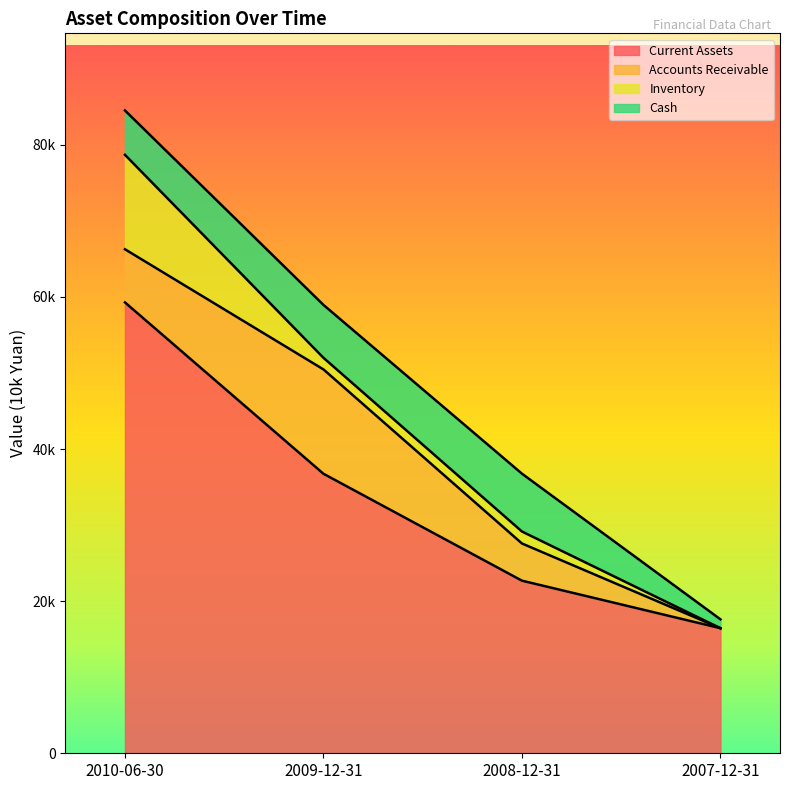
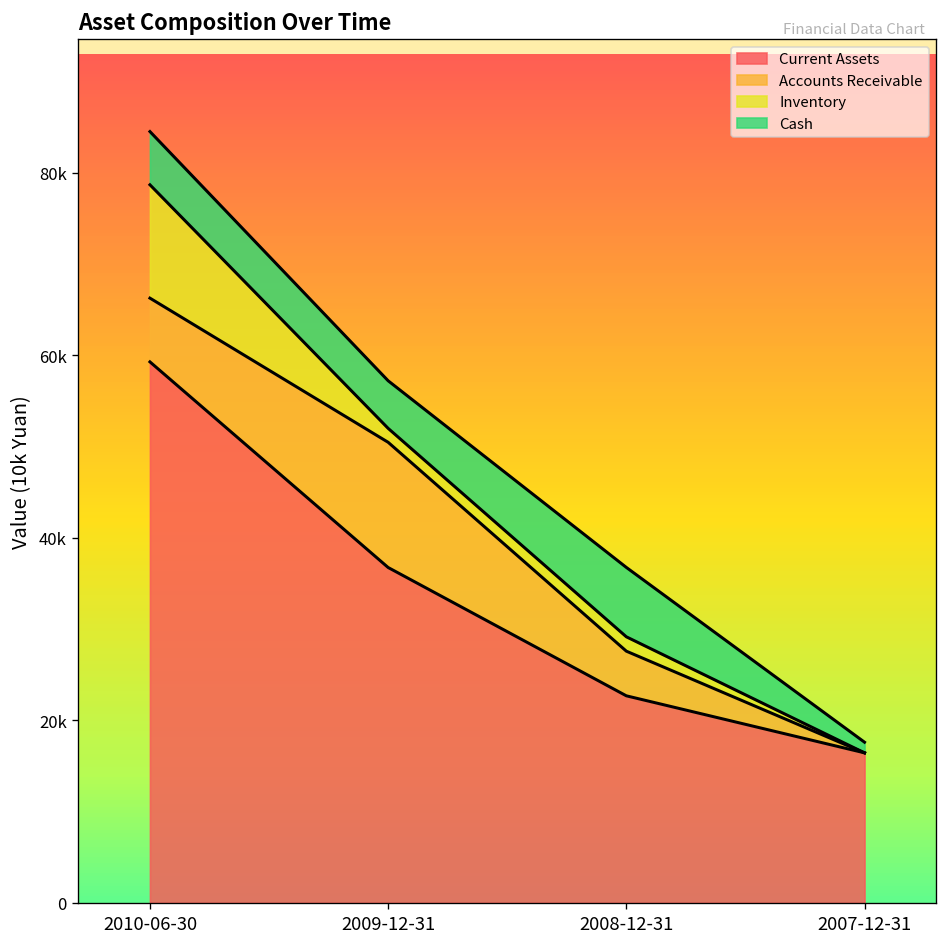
Cash, 2009-12-31: 7000 -> 5000
